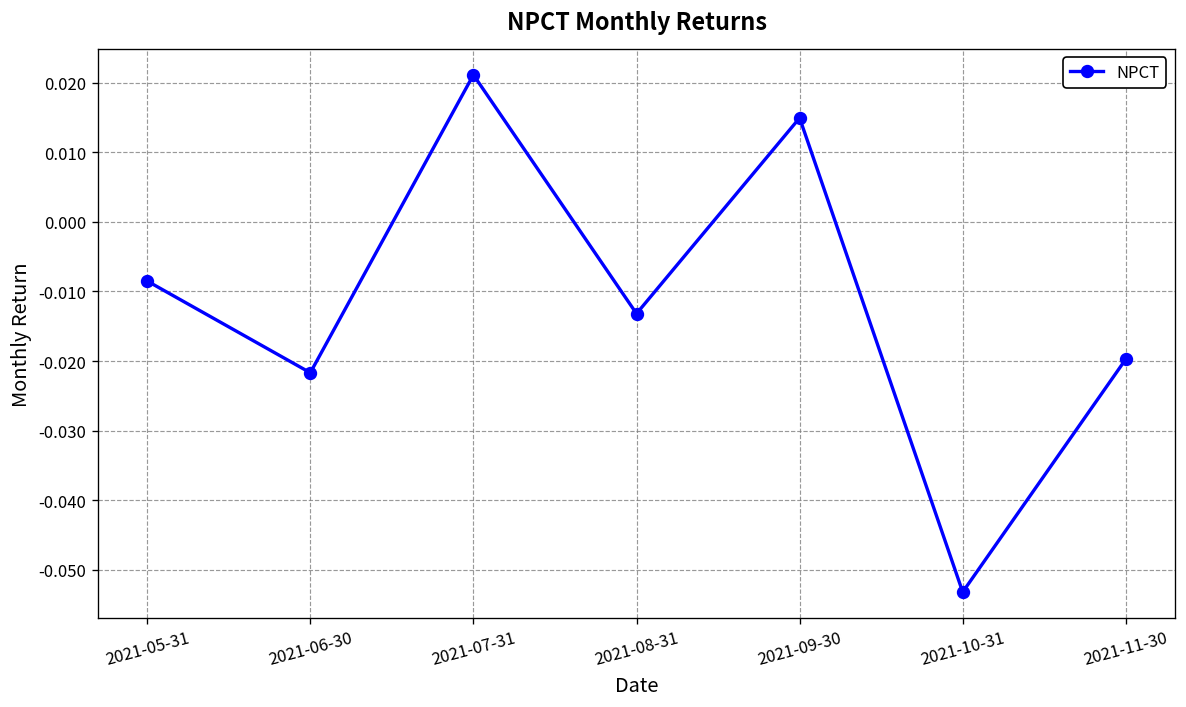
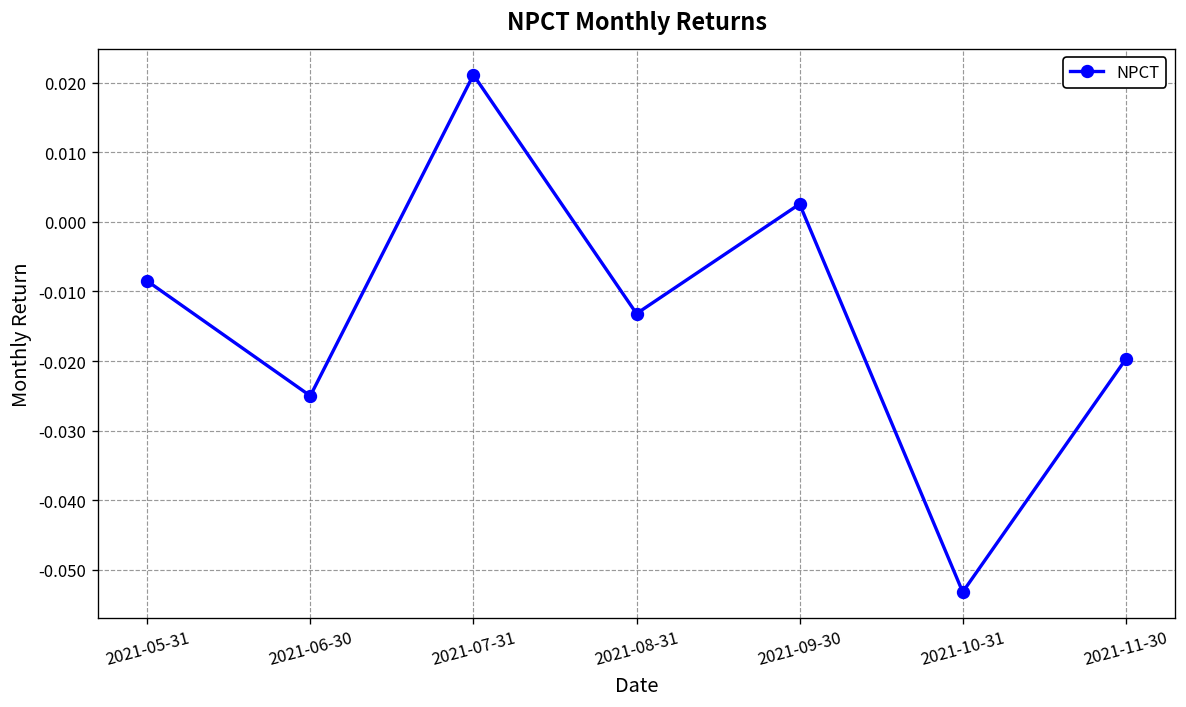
2021-06-30: -0.022 -> -0.025
2021-09-30: 0.015 -> 0.003
